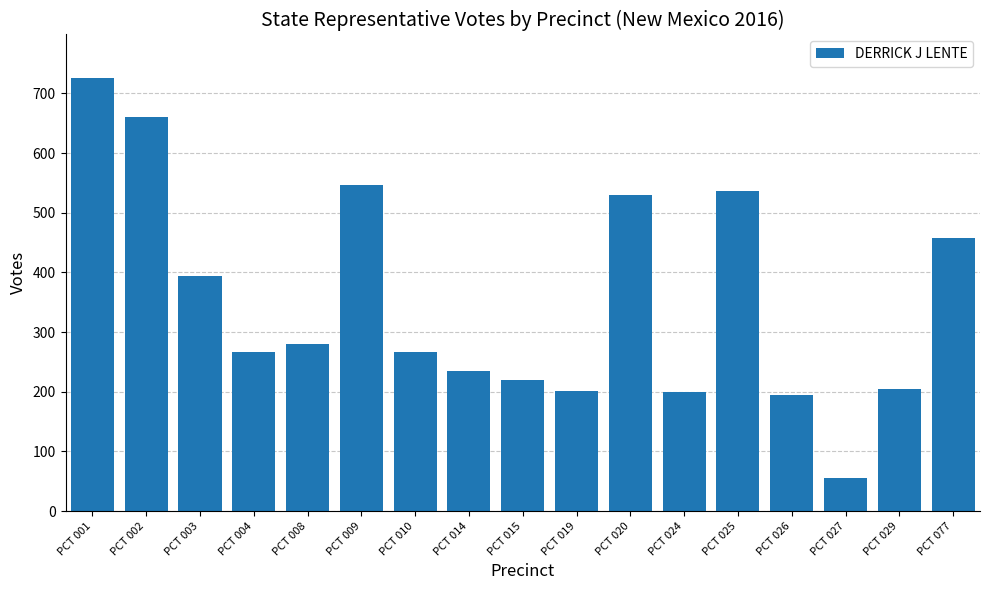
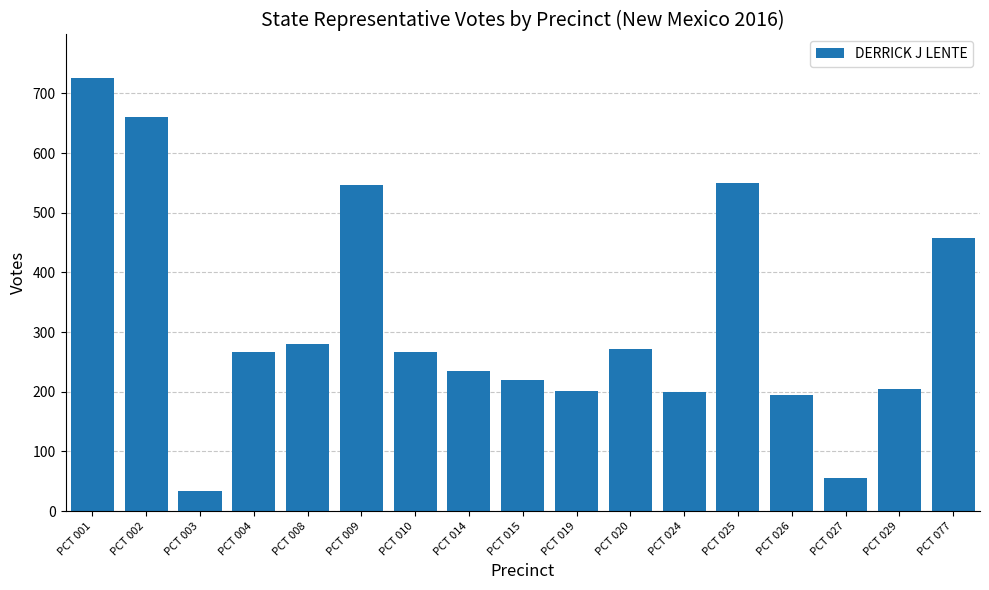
PCT 003: 390 -> 30
PCT 020: 530 -> 270
PCT 025: 540 -> 550
